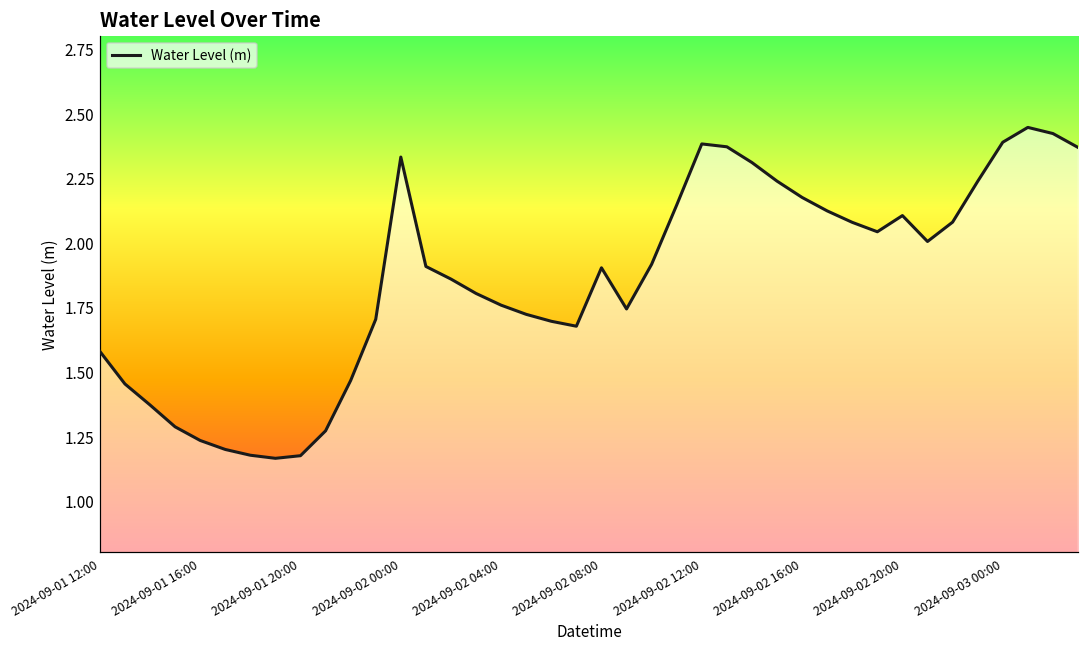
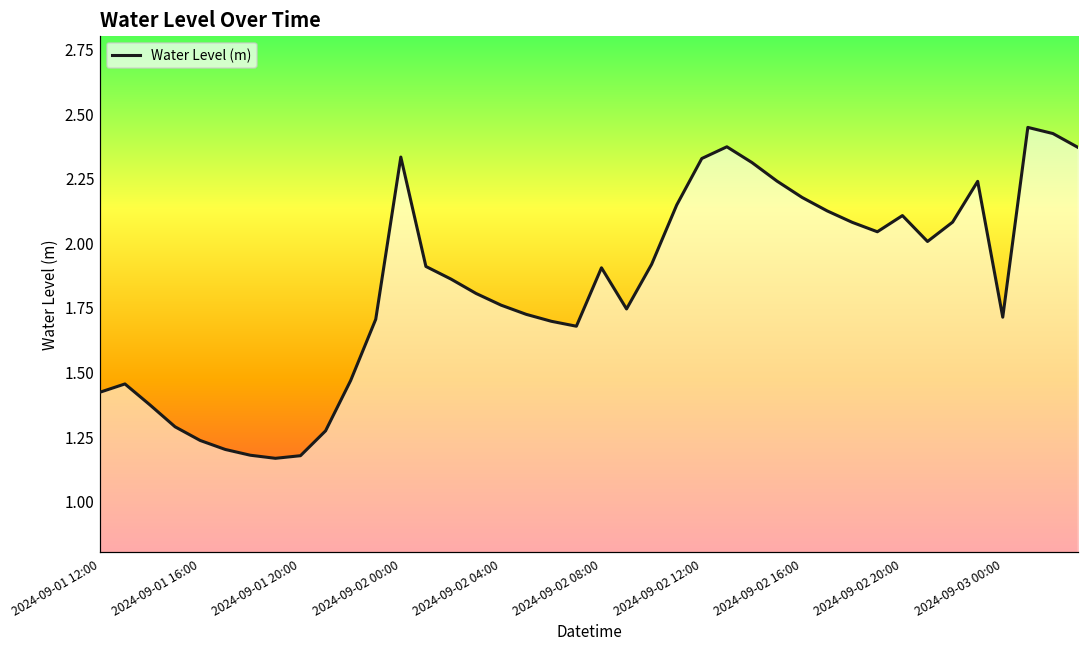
2024-09-01 12:00: 1.58 -> 1.42
2024-09-02 12:00: 2.38 -> 2.32
2024-09-03 00:00: 2.39 -> 1.71
